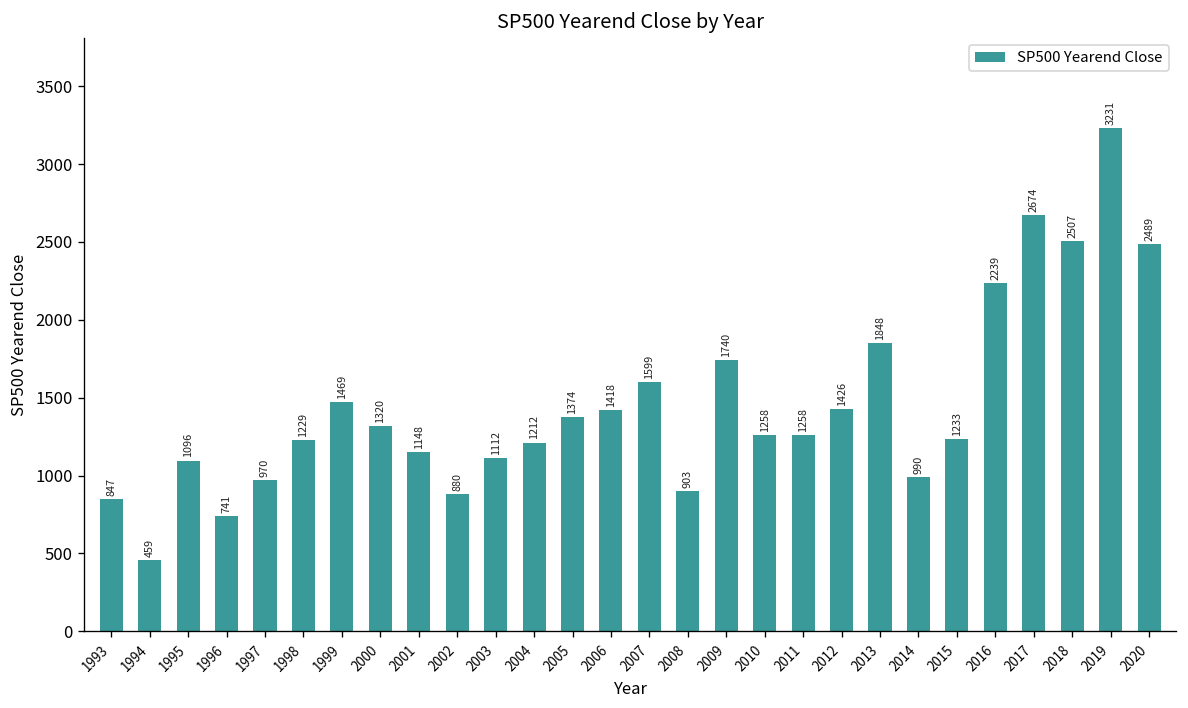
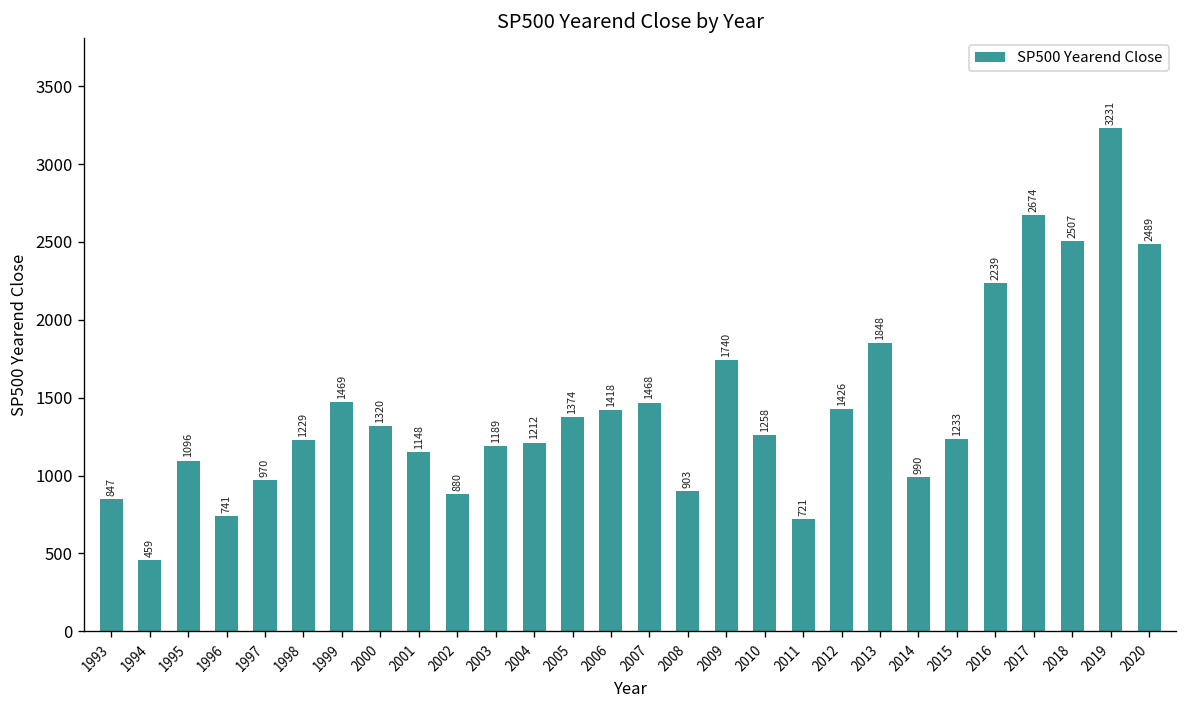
2003: 1112 -> 1189
2007: 1599 -> 1468
2011: 1258 -> 721
